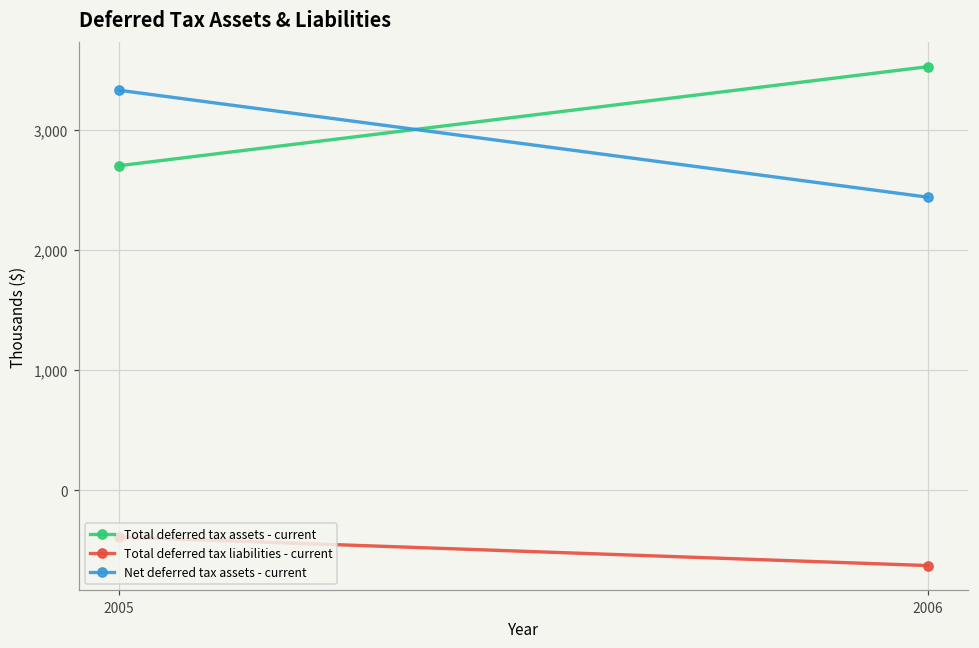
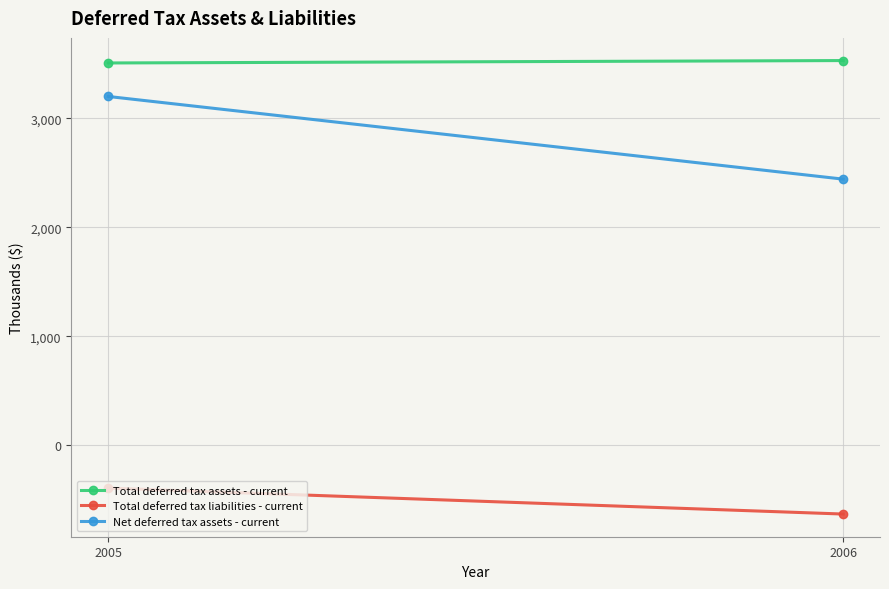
Total deferred tax assets - current, 2005: 2,700 -> 3,510
Net deferred tax assets - current, 2005: 3,330 -> 3,200
